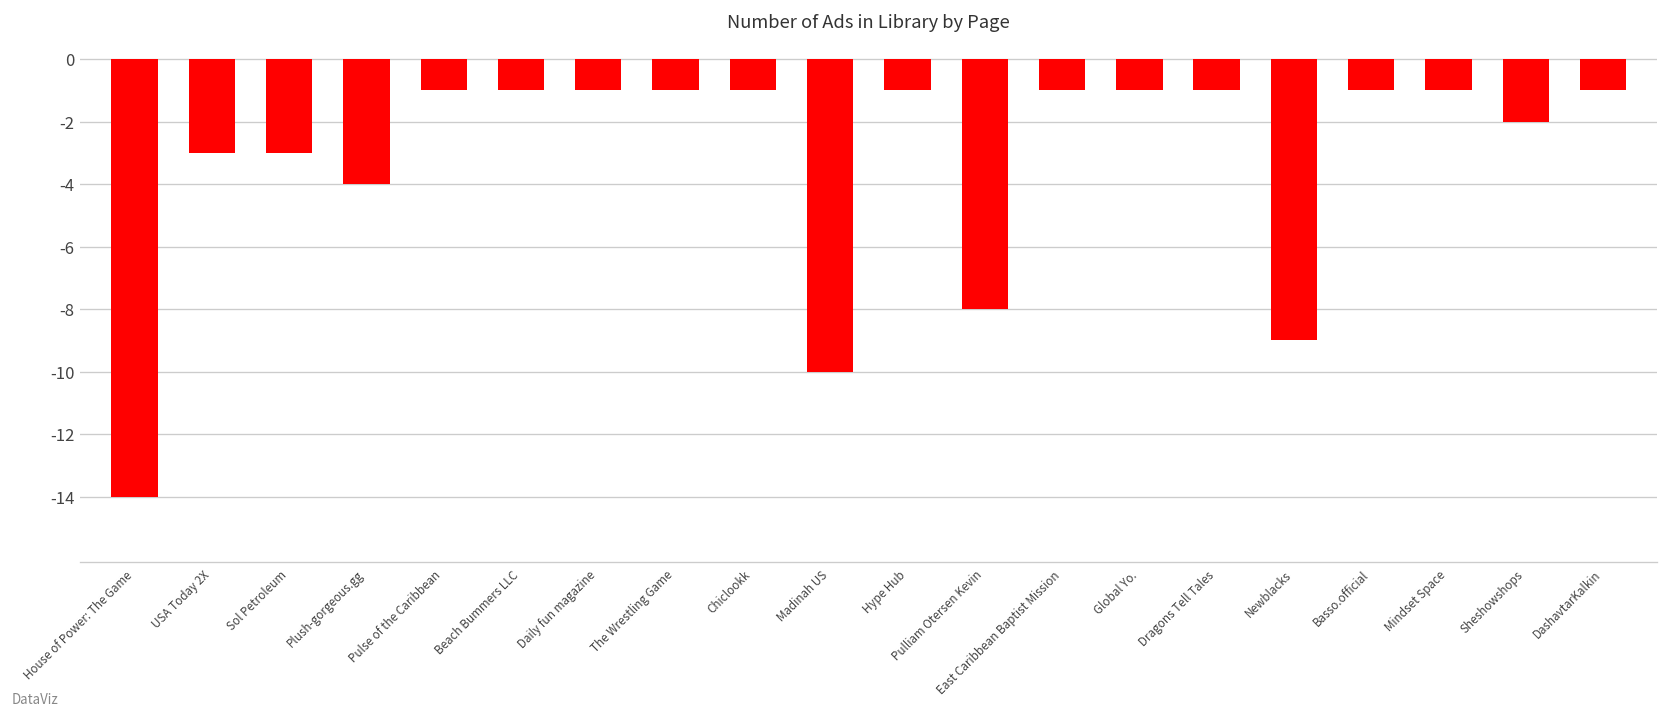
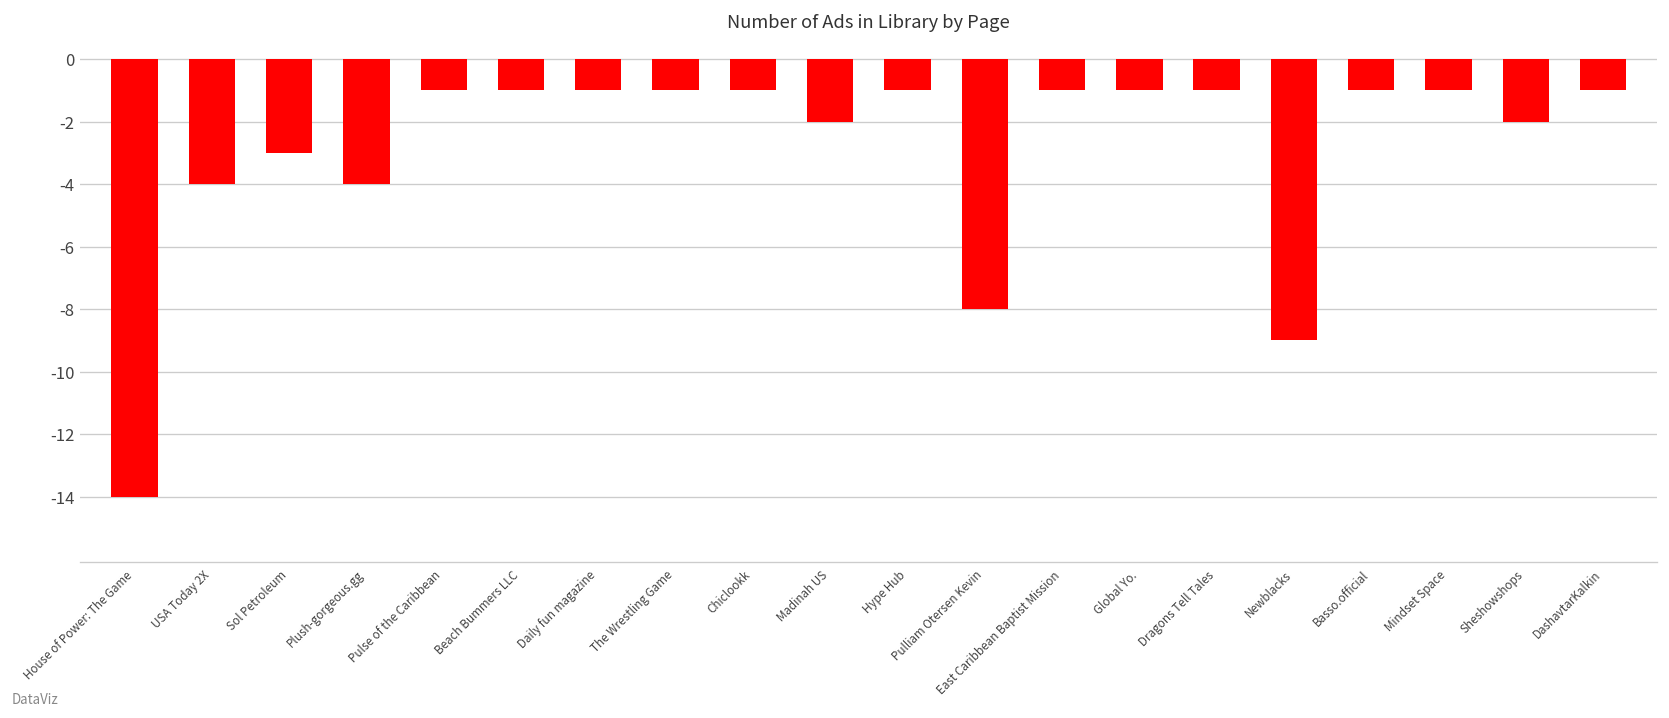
USA Today 2X: -3.0 -> -4.0
Madinah US: -10.0 -> -2.0
